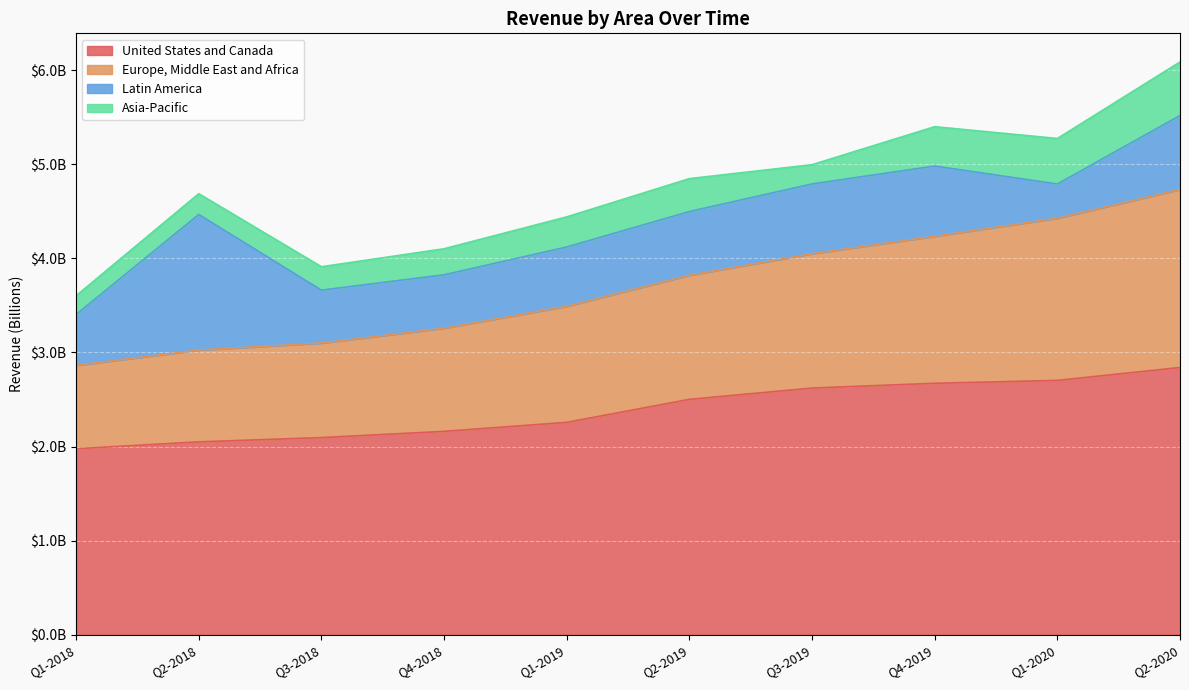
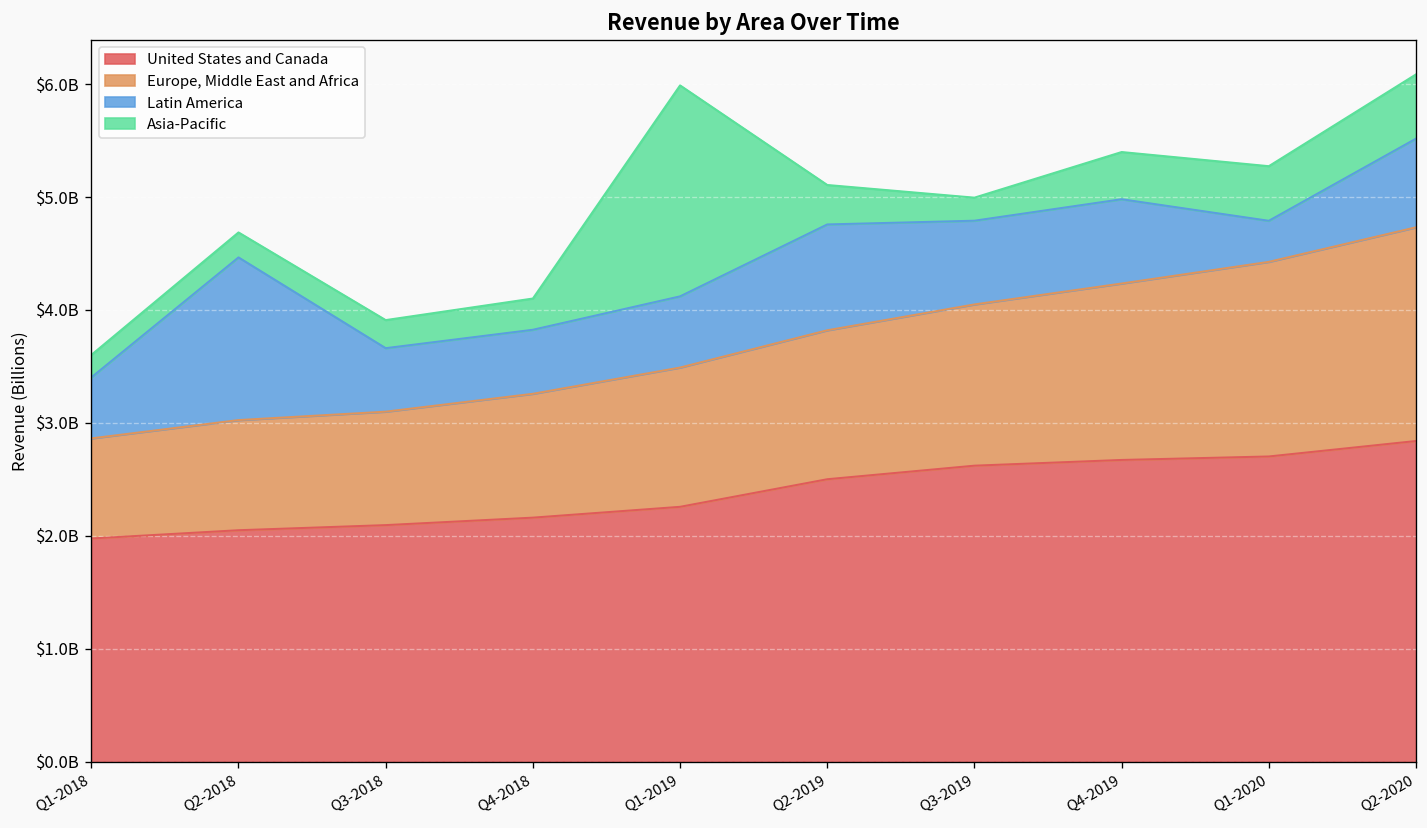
Asia-Pacific, Q1-2019: $300000000 -> $1900000000
Latin America, Q2-2019: $700000000 -> $900000000
